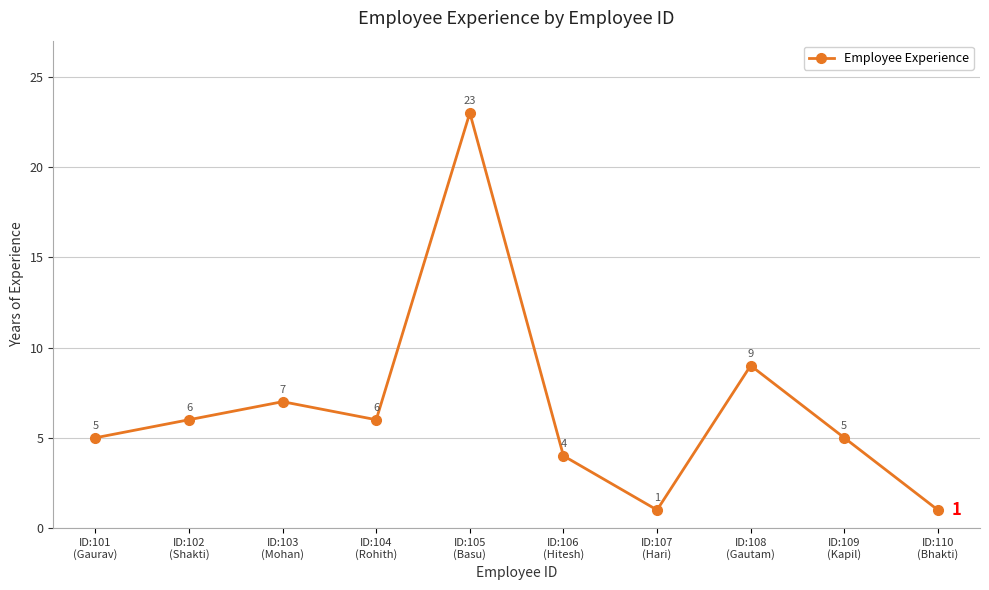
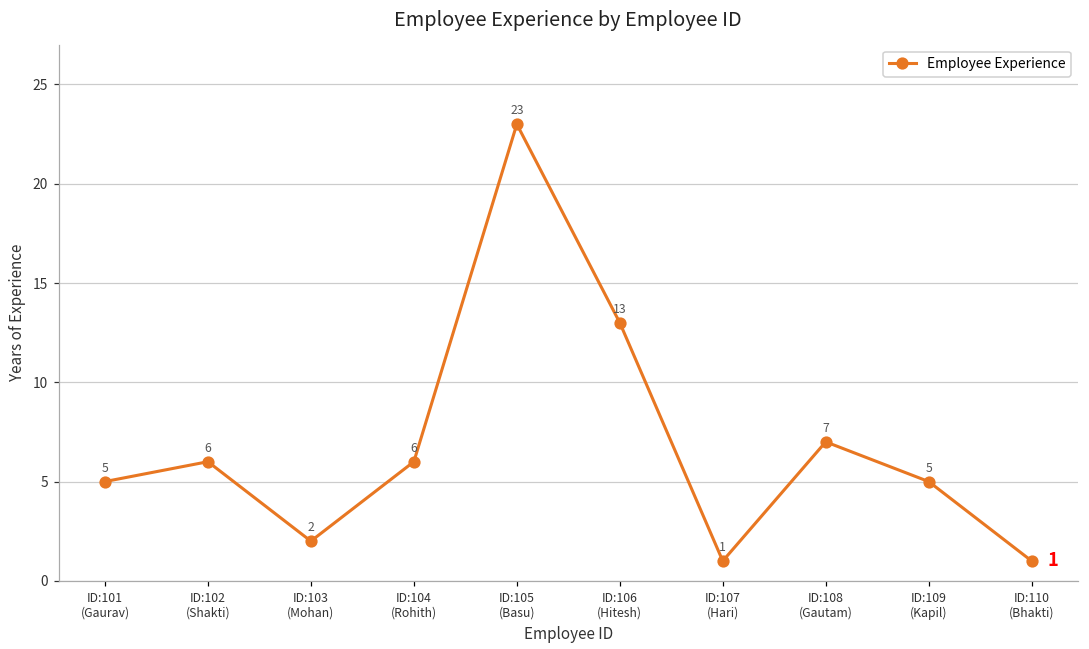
ID:103 (Mohan): 7 -> 2
ID:106 (Hitesh): 4 -> 13
ID:108 (Gautam): 9 -> 7
